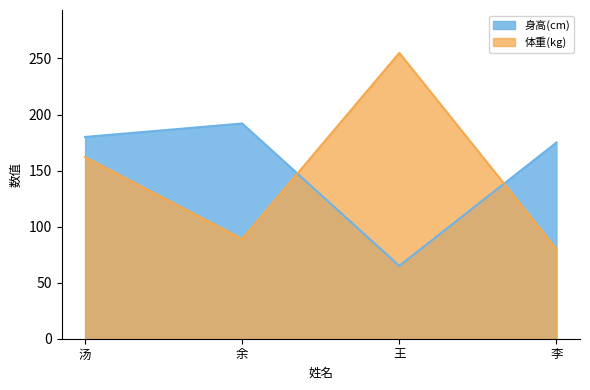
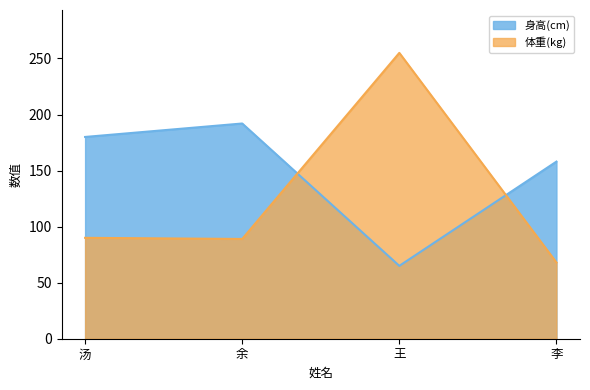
体重(kg), 汤: 162 -> 90
身高(cm), 李: 175 -> 158
体重(kg), 李: 80 -> 68
